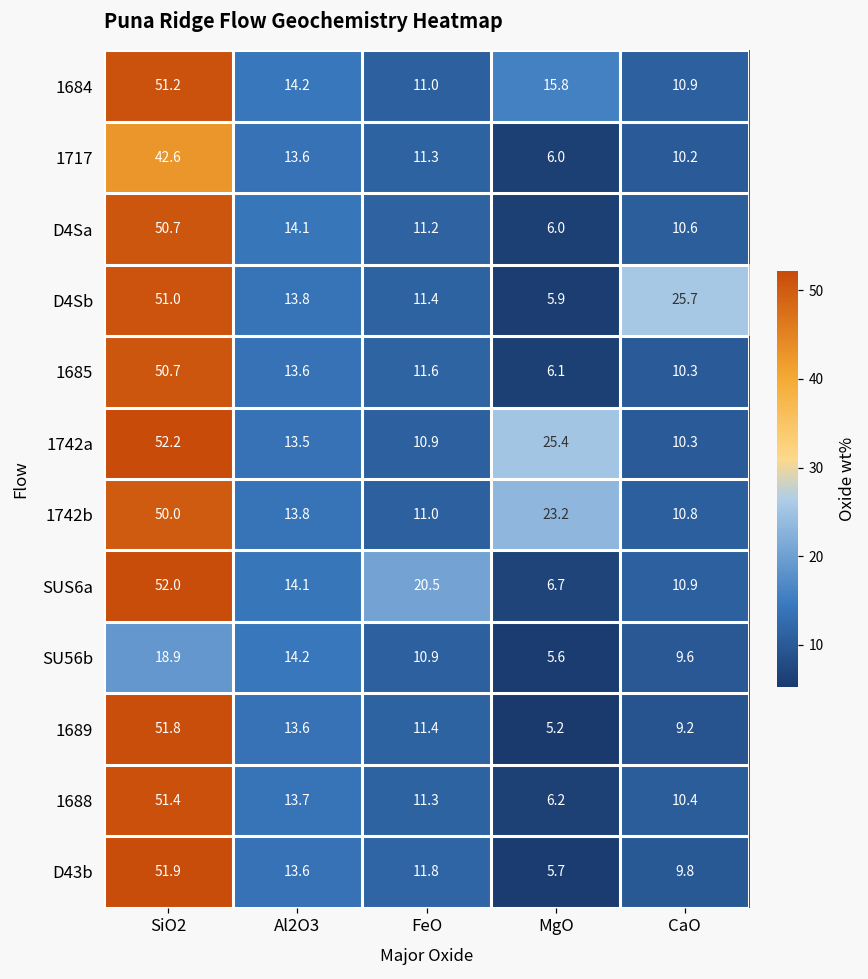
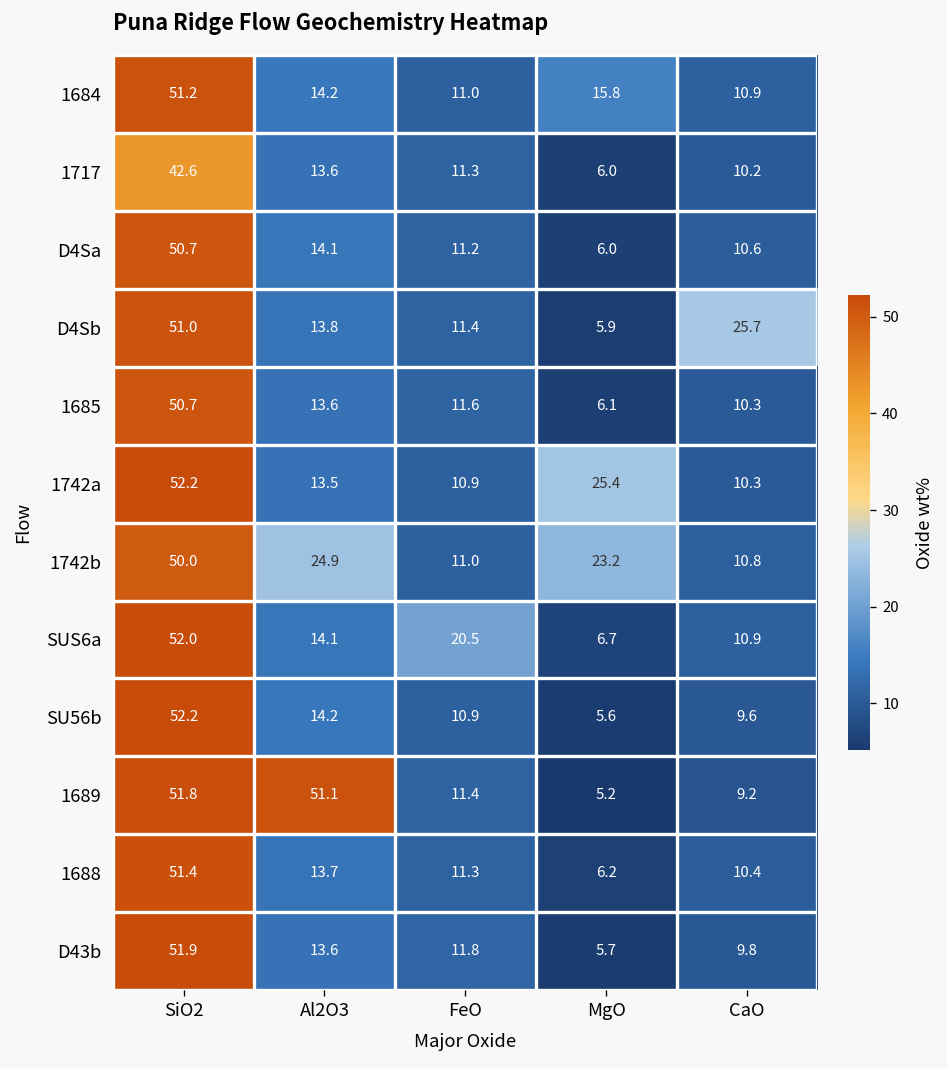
1742b, Al2O3: 13.8 -> 24.9
SU56b, SiO2: 18.9 -> 52.2
1689, Al2O3: 13.6 -> 51.1
